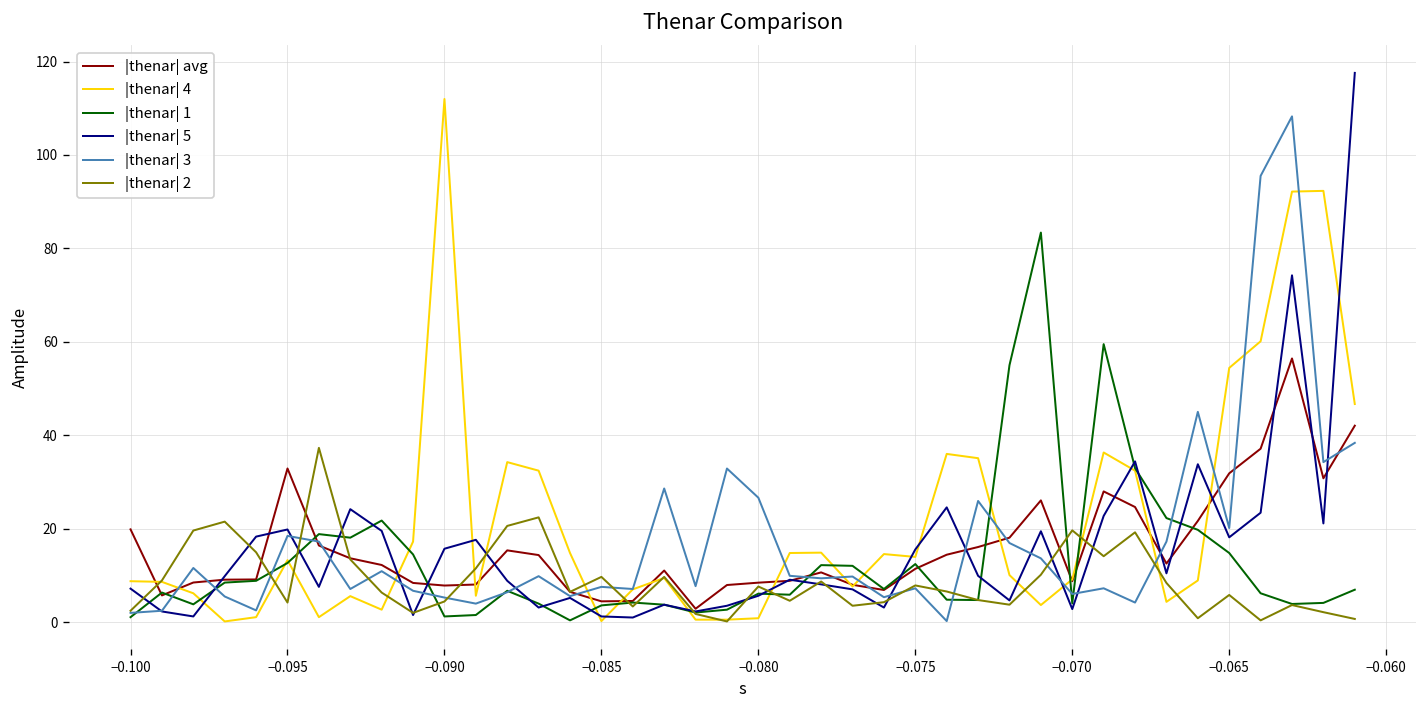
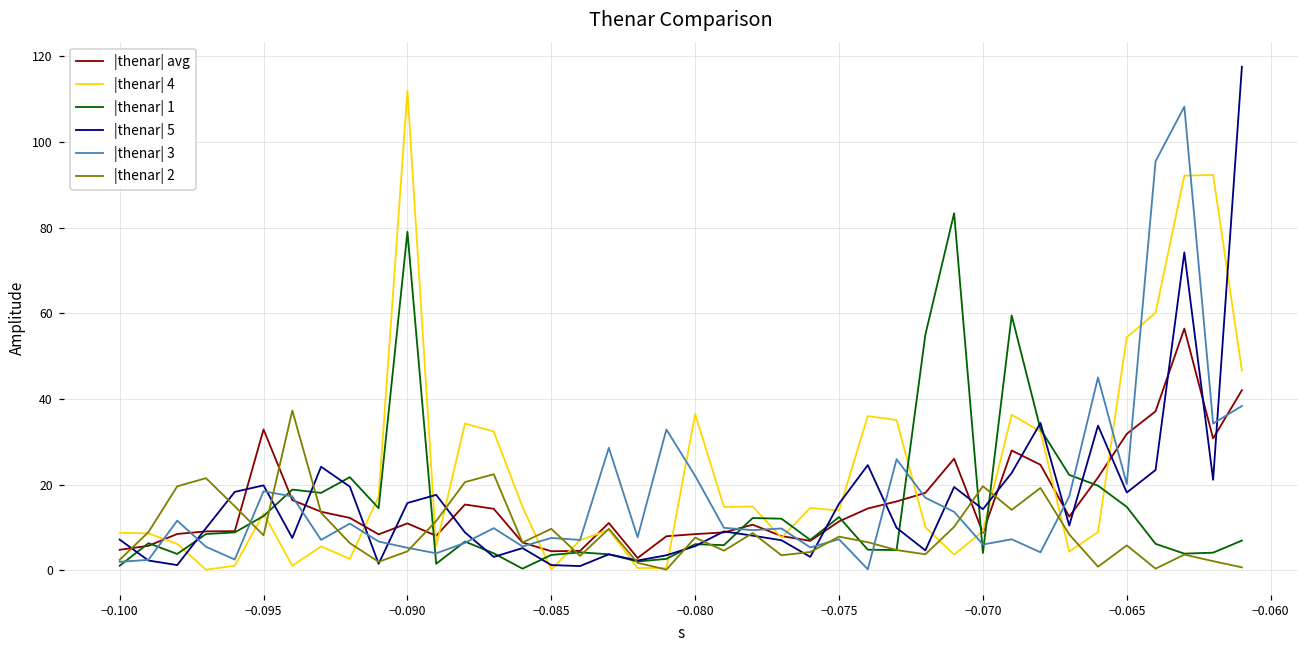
|thenar| avg, −0.100: 20 -> 5
|thenar| 2, −0.095: 4 -> 8
|thenar| avg, −0.090: 8 -> 11
|thenar| 1, −0.090: 1 -> 79
|thenar| 4, −0.080: 1 -> 36
|thenar| 3, −0.080: 27 -> 22
|thenar| 5, −0.070: 3 -> 14
